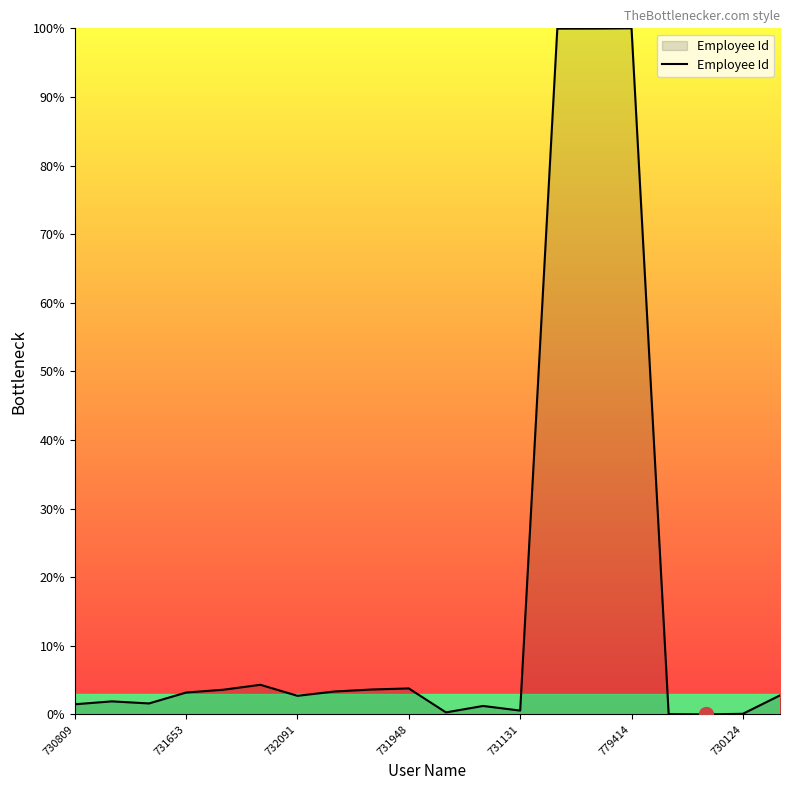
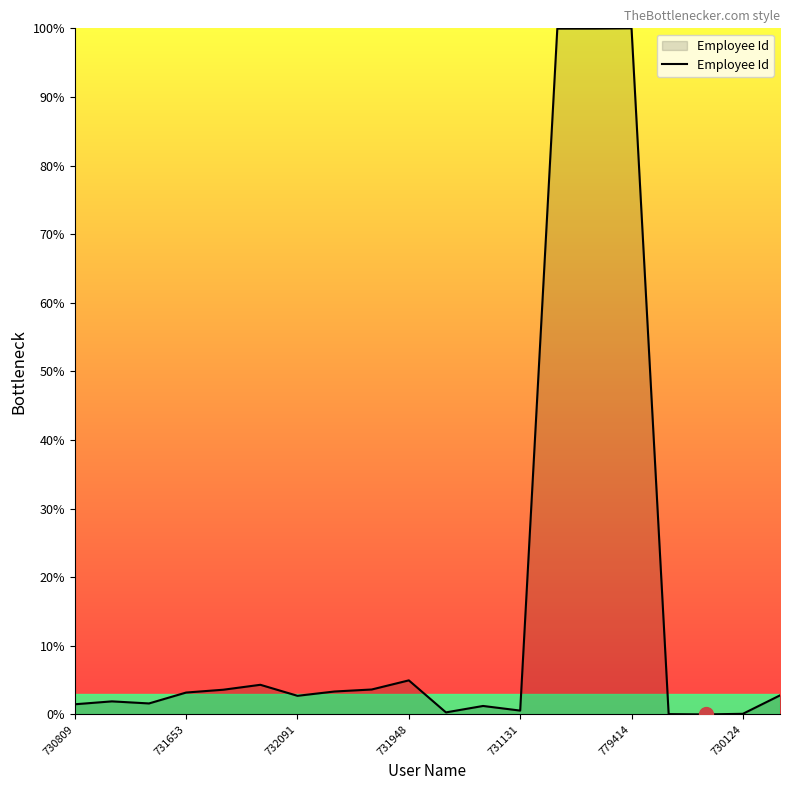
Employee Id, 731948: 4% -> 5%
